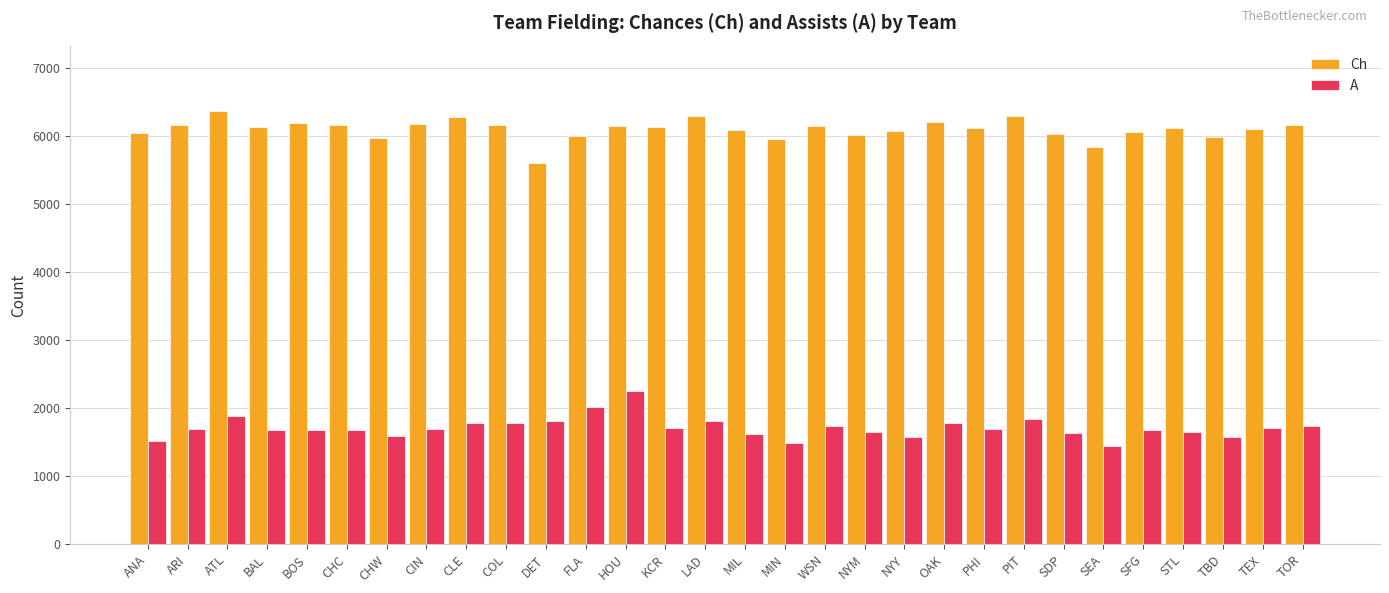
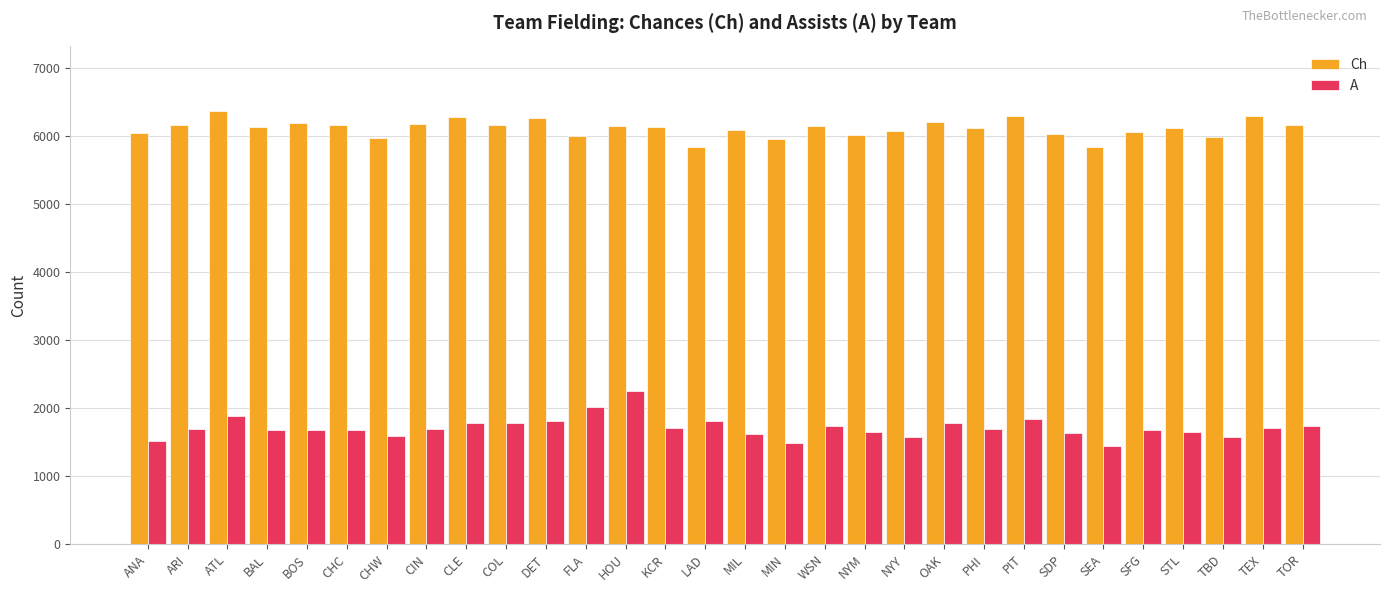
Ch, DET: 5600 -> 6300
Ch, LAD: 6300 -> 5800
Ch, TEX: 6100 -> 6300
